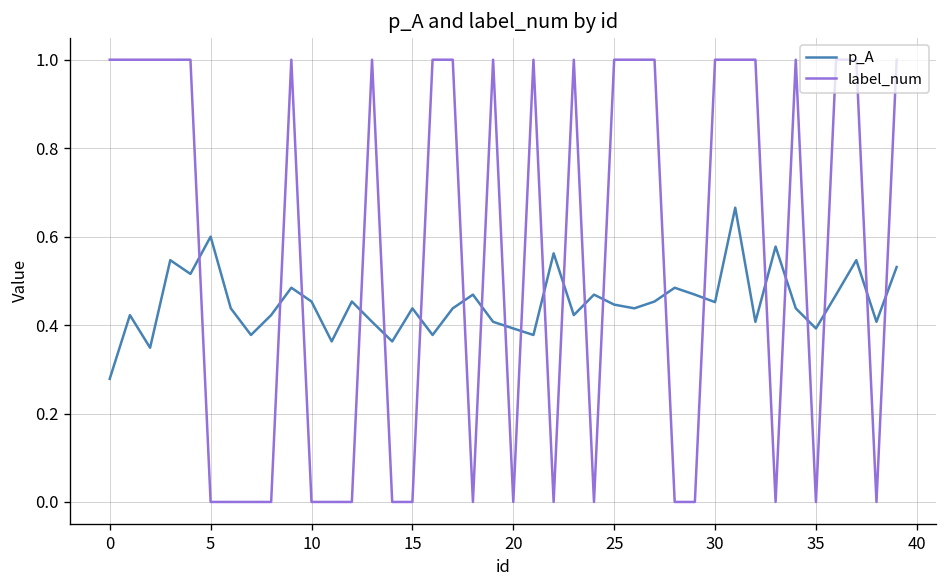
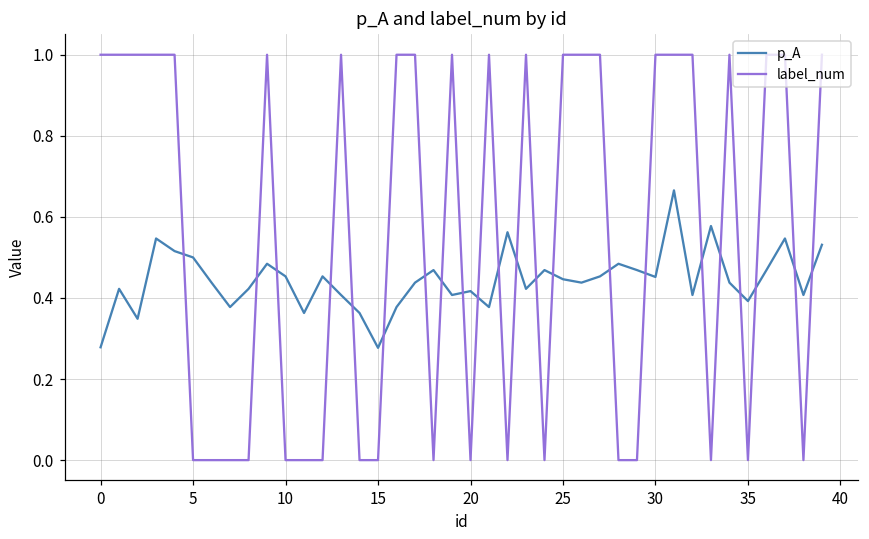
p_A, 5: 0.6 -> 0.5
p_A, 15: 0.44 -> 0.28
p_A, 20: 0.39 -> 0.42
